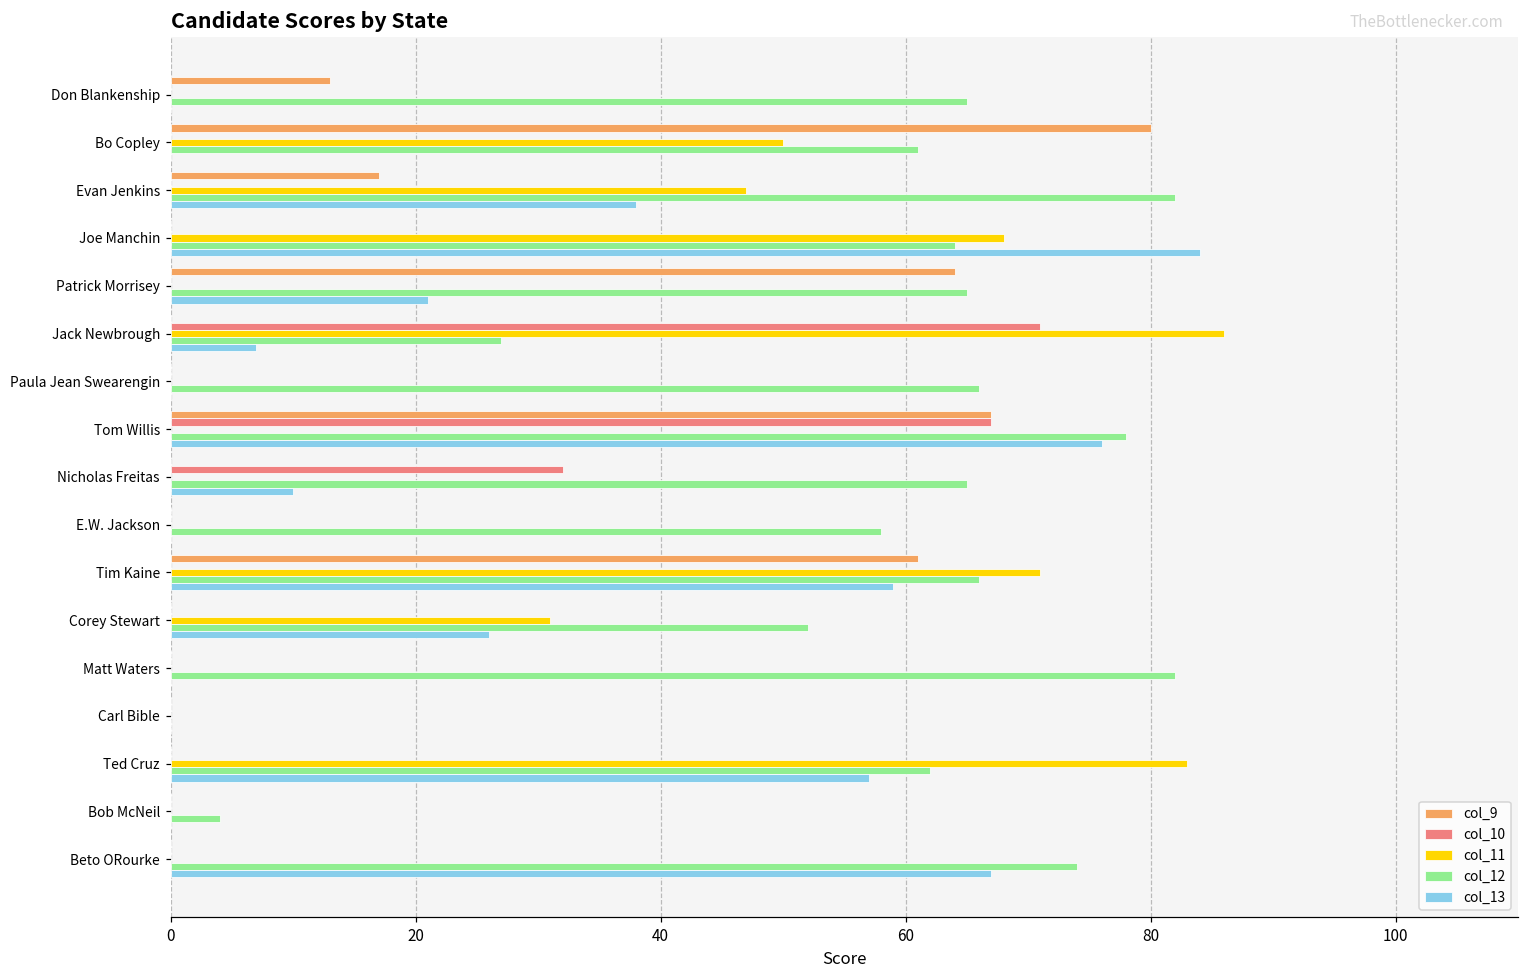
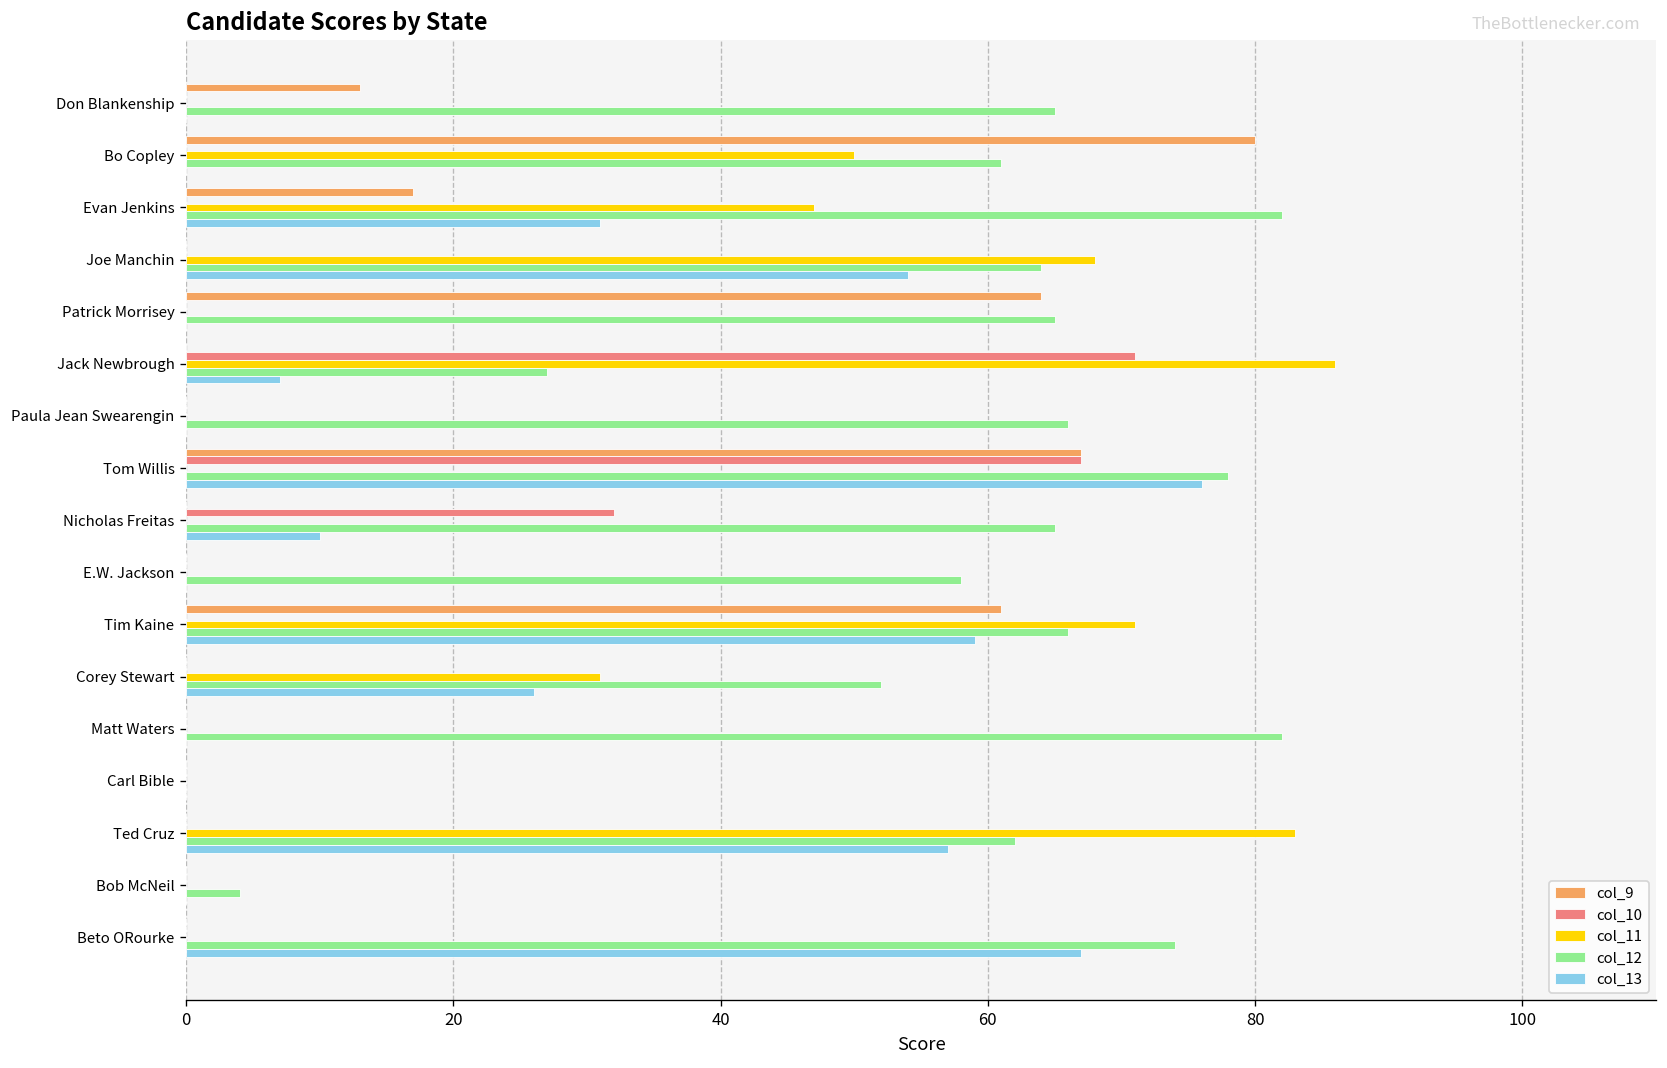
col_13, Evan Jenkins: 38 -> 31
col_13, Joe Manchin: 84 -> 54
col_13, Patrick Morrisey: 21 -> 0
